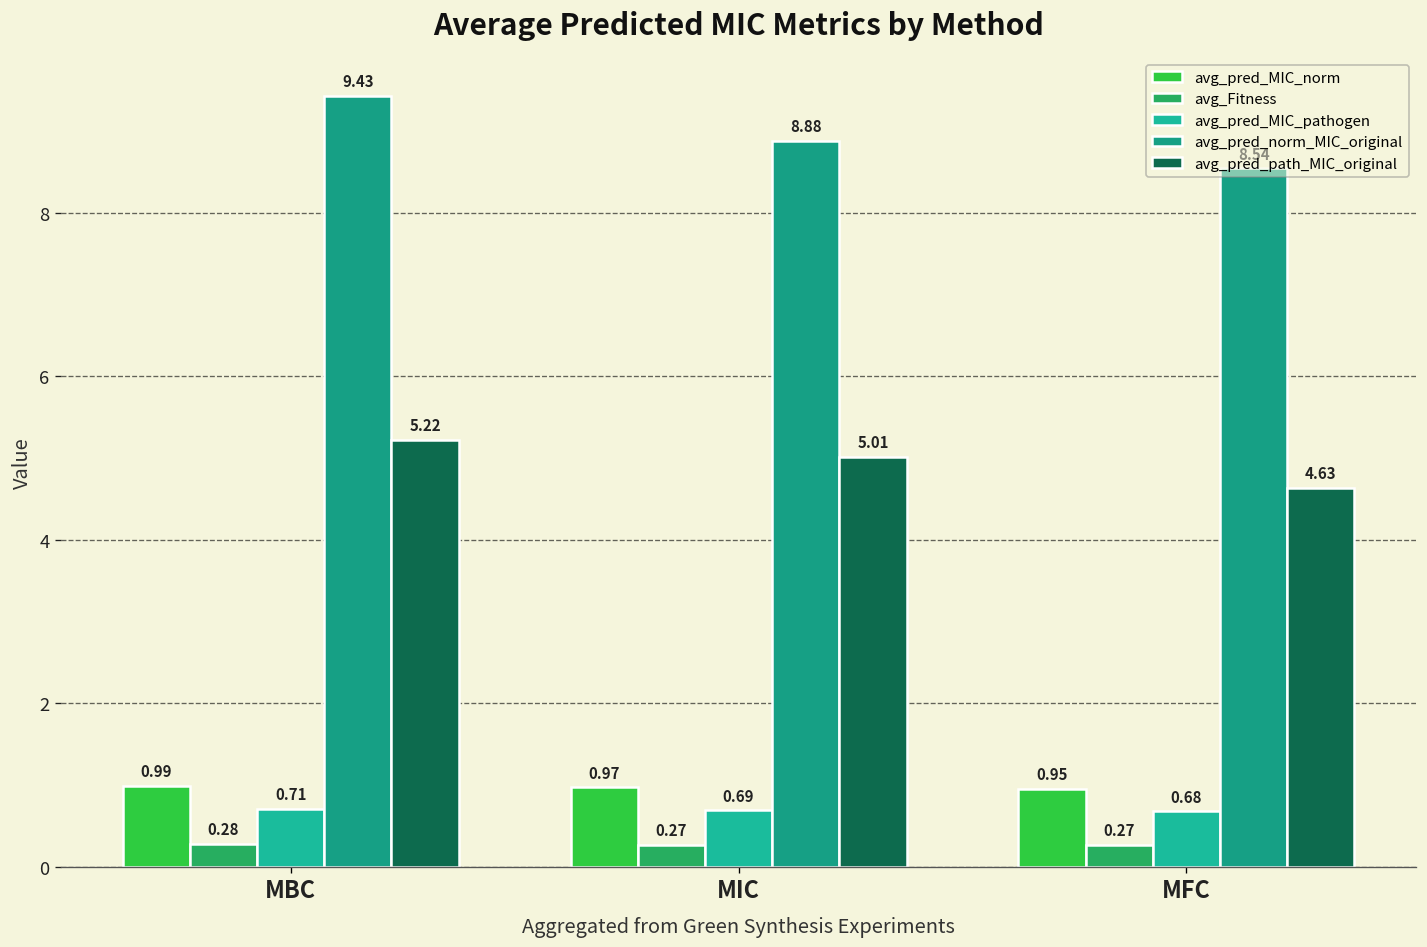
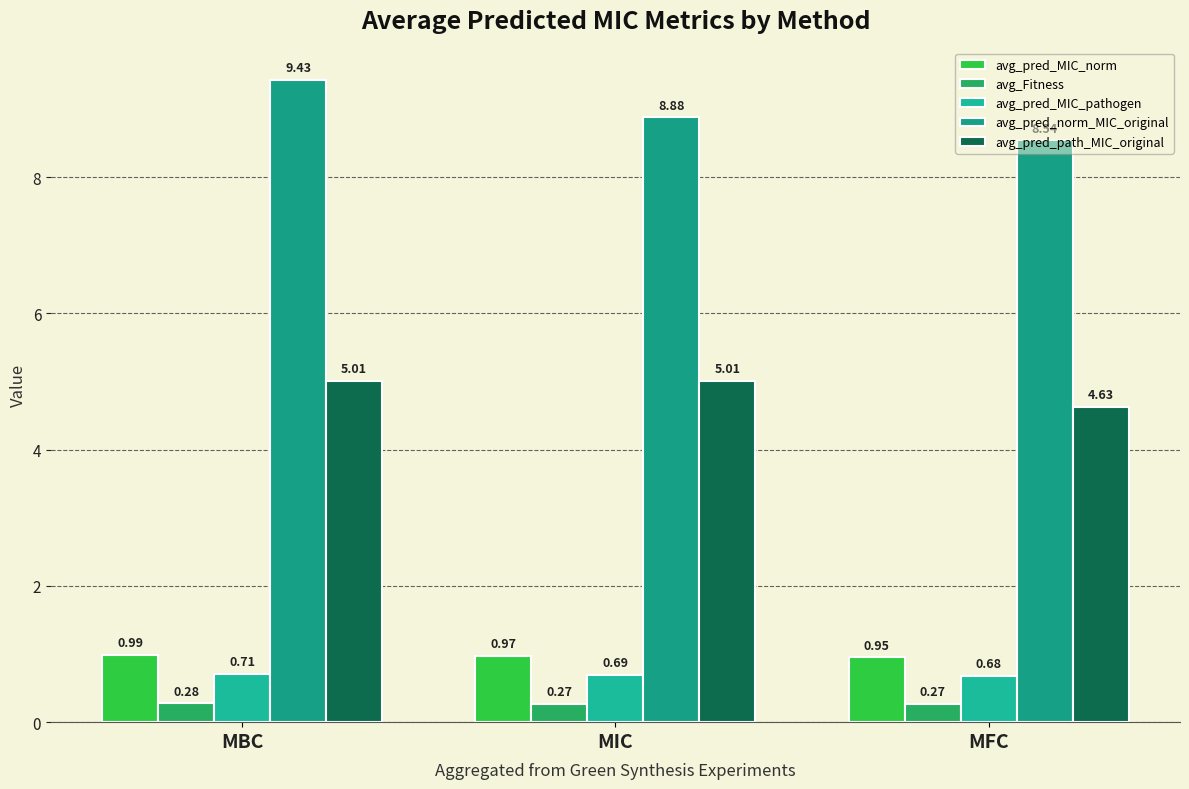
avg_pred_path_MIC_original, MBC: 5.22 -> 5.01
